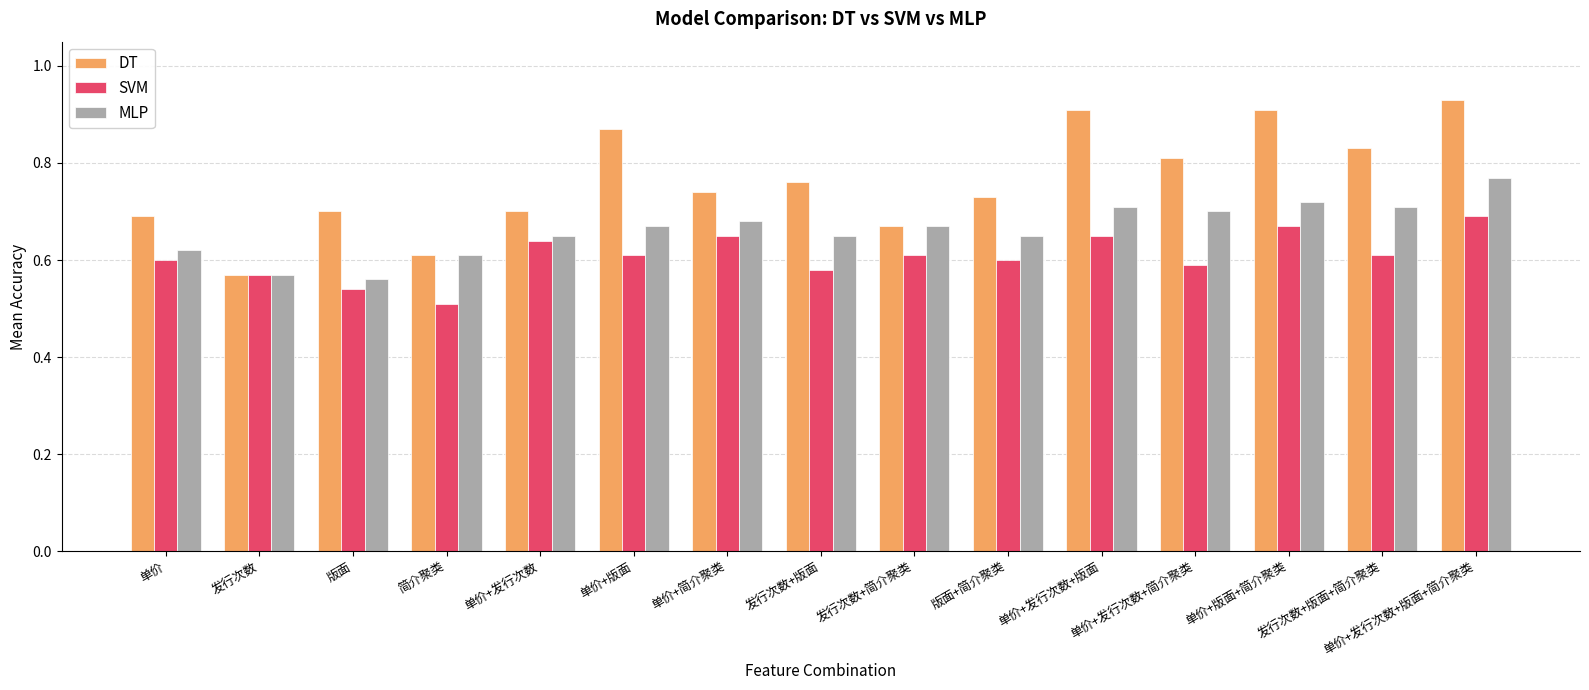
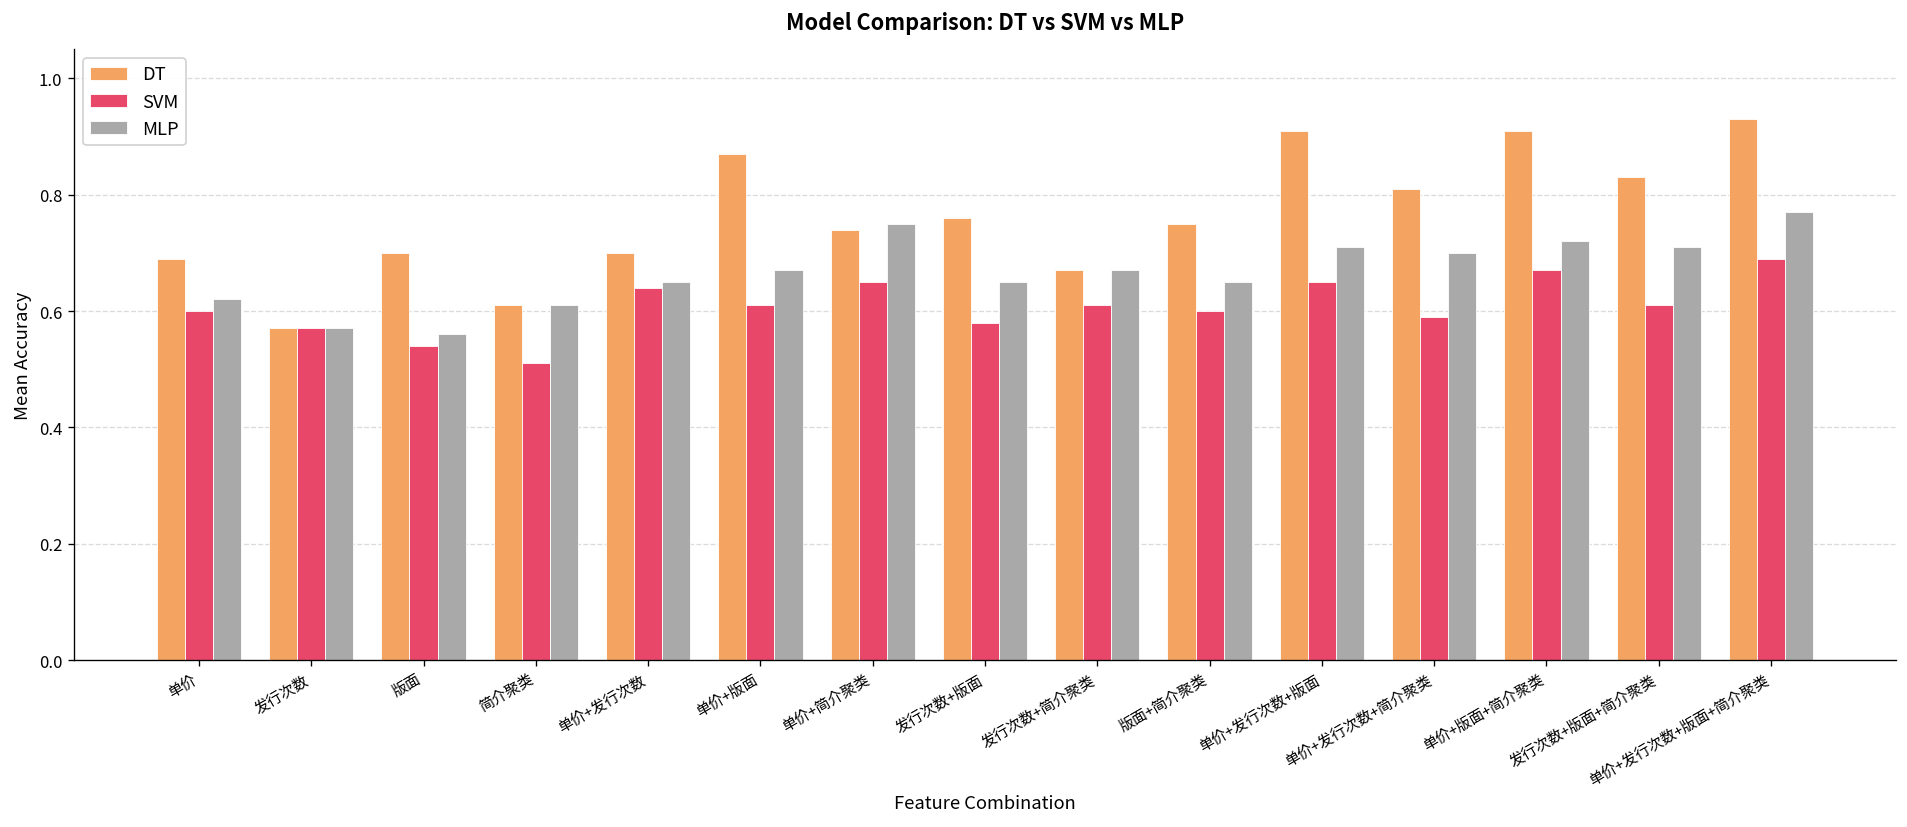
MLP, 单价+简介聚类: 0.68 -> 0.75
DT, 版面+简介聚类: 0.73 -> 0.75
